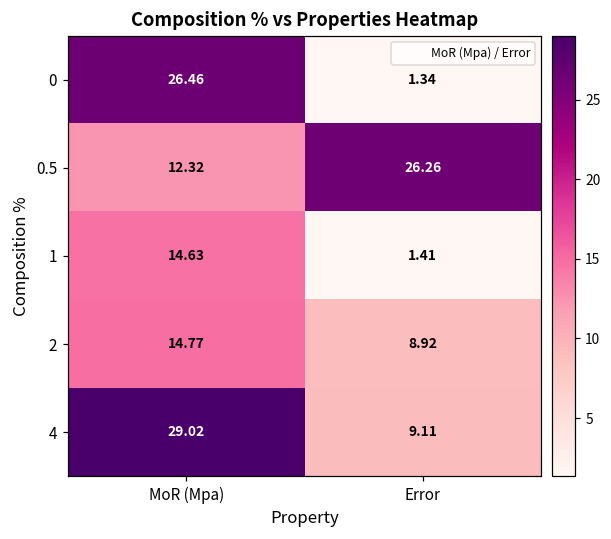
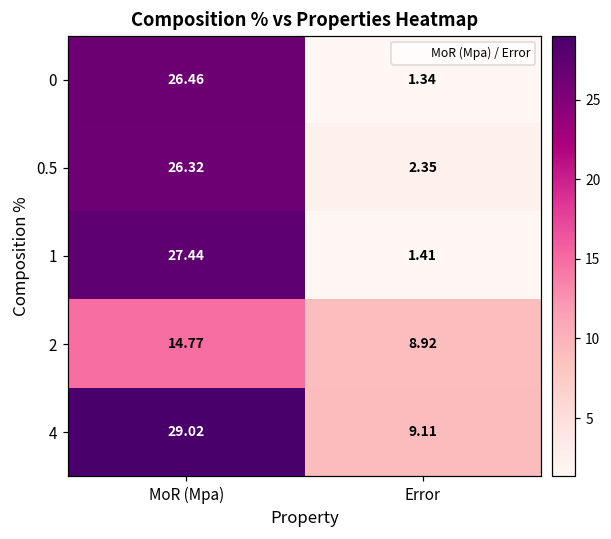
0.5, MoR (Mpa): 12.32 -> 26.32
0.5, Error: 26.26 -> 2.35
1, MoR (Mpa): 14.63 -> 27.44
